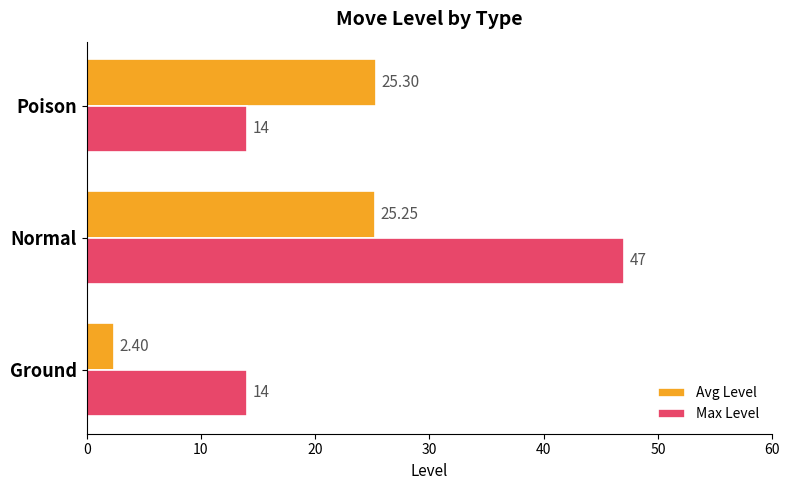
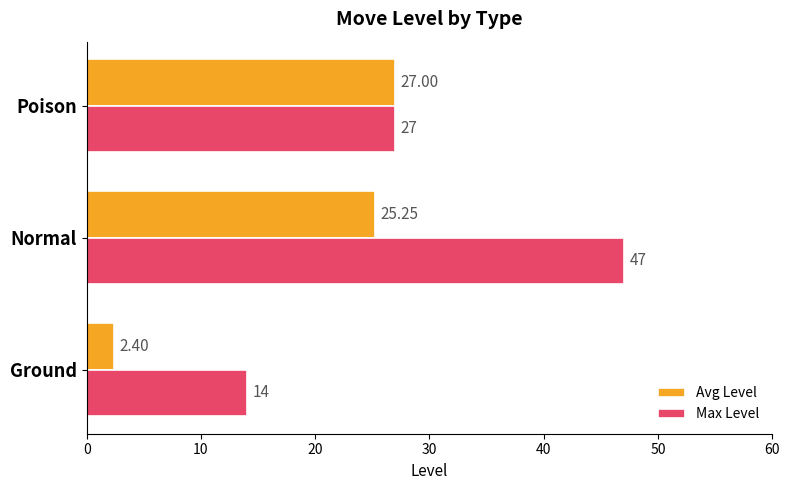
Avg Level, Poison: 25.30 -> 27.00
Max Level, Poison: 14 -> 27
